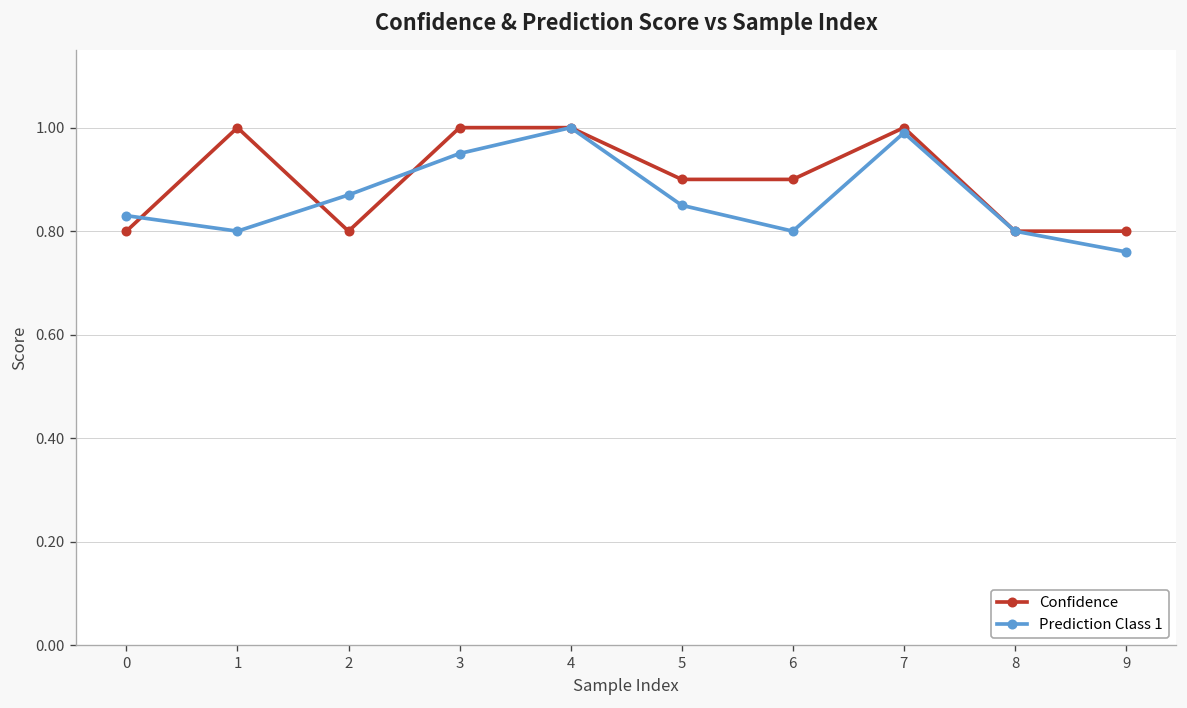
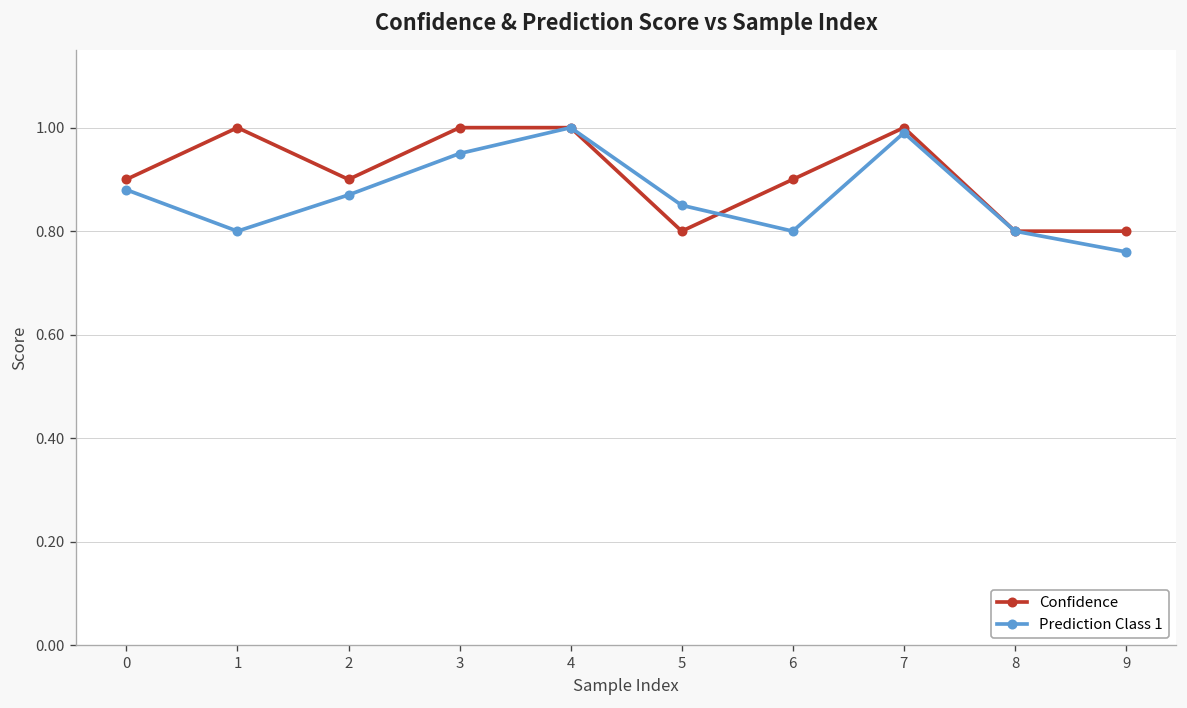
Confidence, 0: 0.8 -> 0.9
Prediction Class 1, 0: 0.83 -> 0.88
Confidence, 2: 0.8 -> 0.9
Confidence, 5: 0.9 -> 0.8
